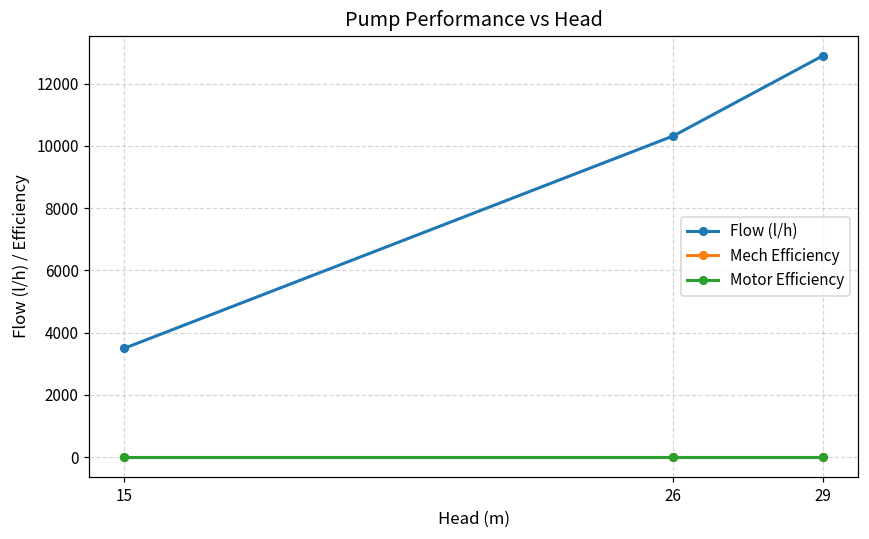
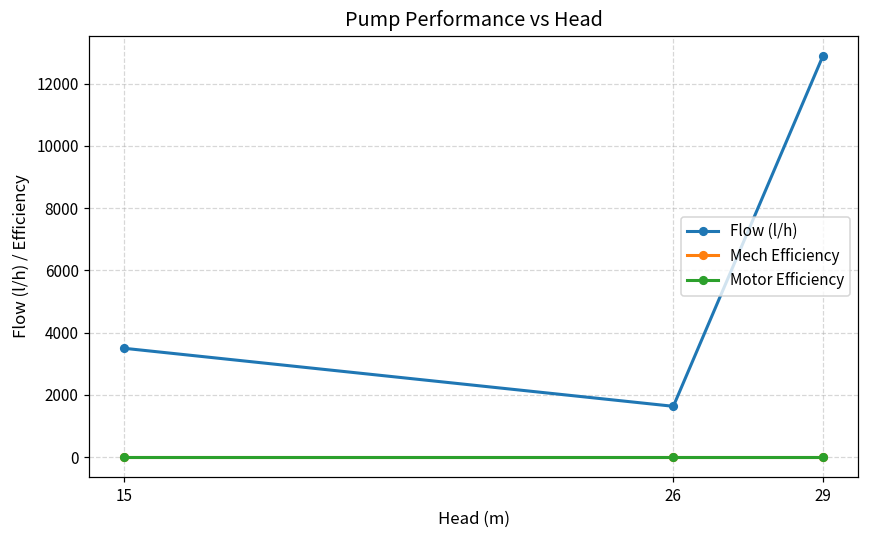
Flow (l/h), 26: 10300 -> 1600
